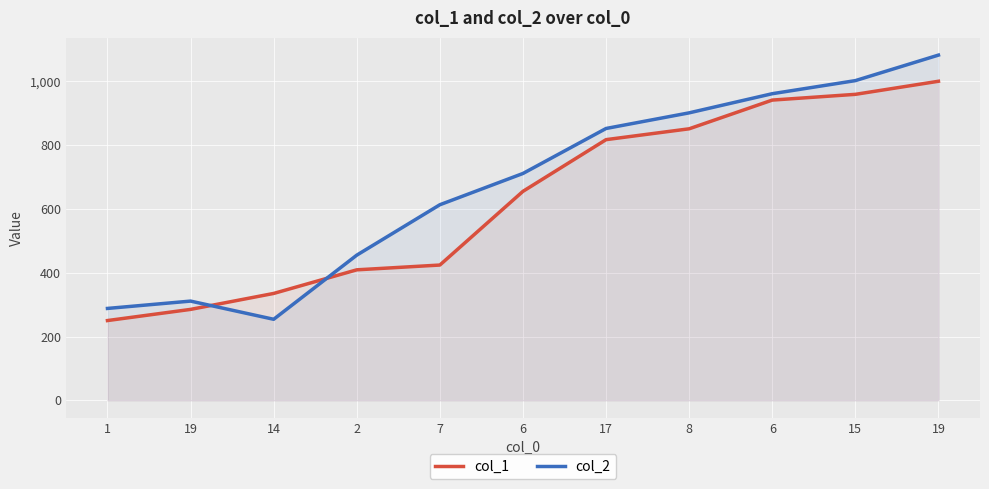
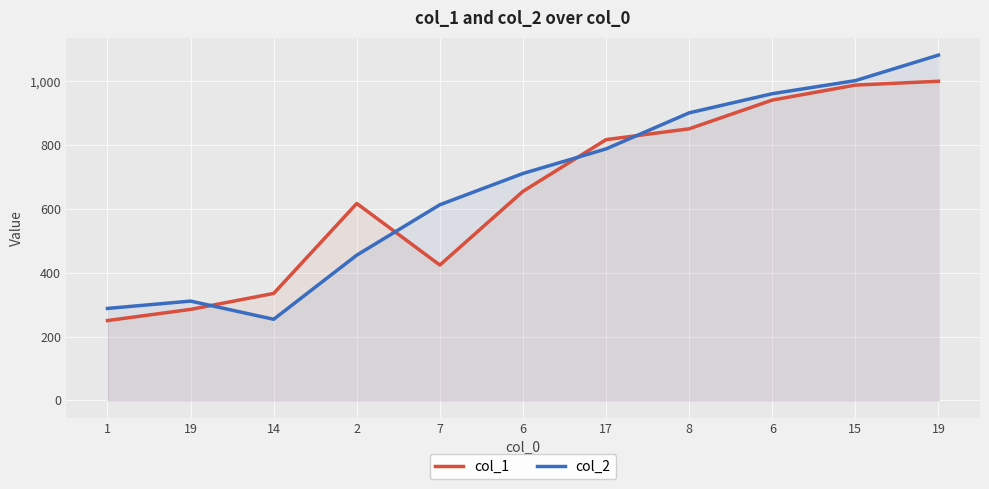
col_1, 2: 410 -> 620
col_2, 17: 850 -> 790
col_1, 15: 960 -> 990
